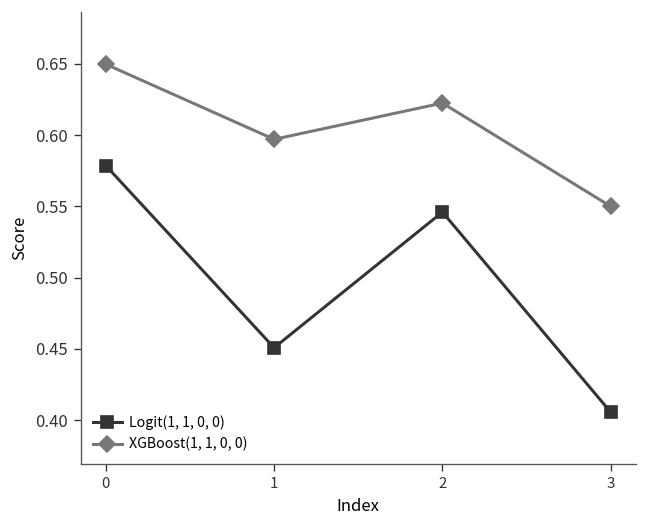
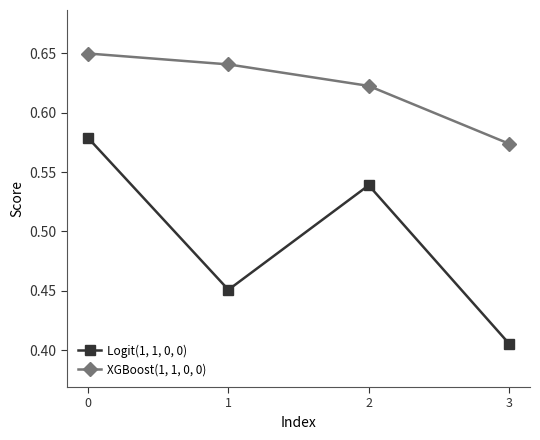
XGBoost(1, 1, 0, 0), 1: 0.597 -> 0.641
Logit(1, 1, 0, 0), 2: 0.546 -> 0.539
XGBoost(1, 1, 0, 0), 3: 0.550 -> 0.574
